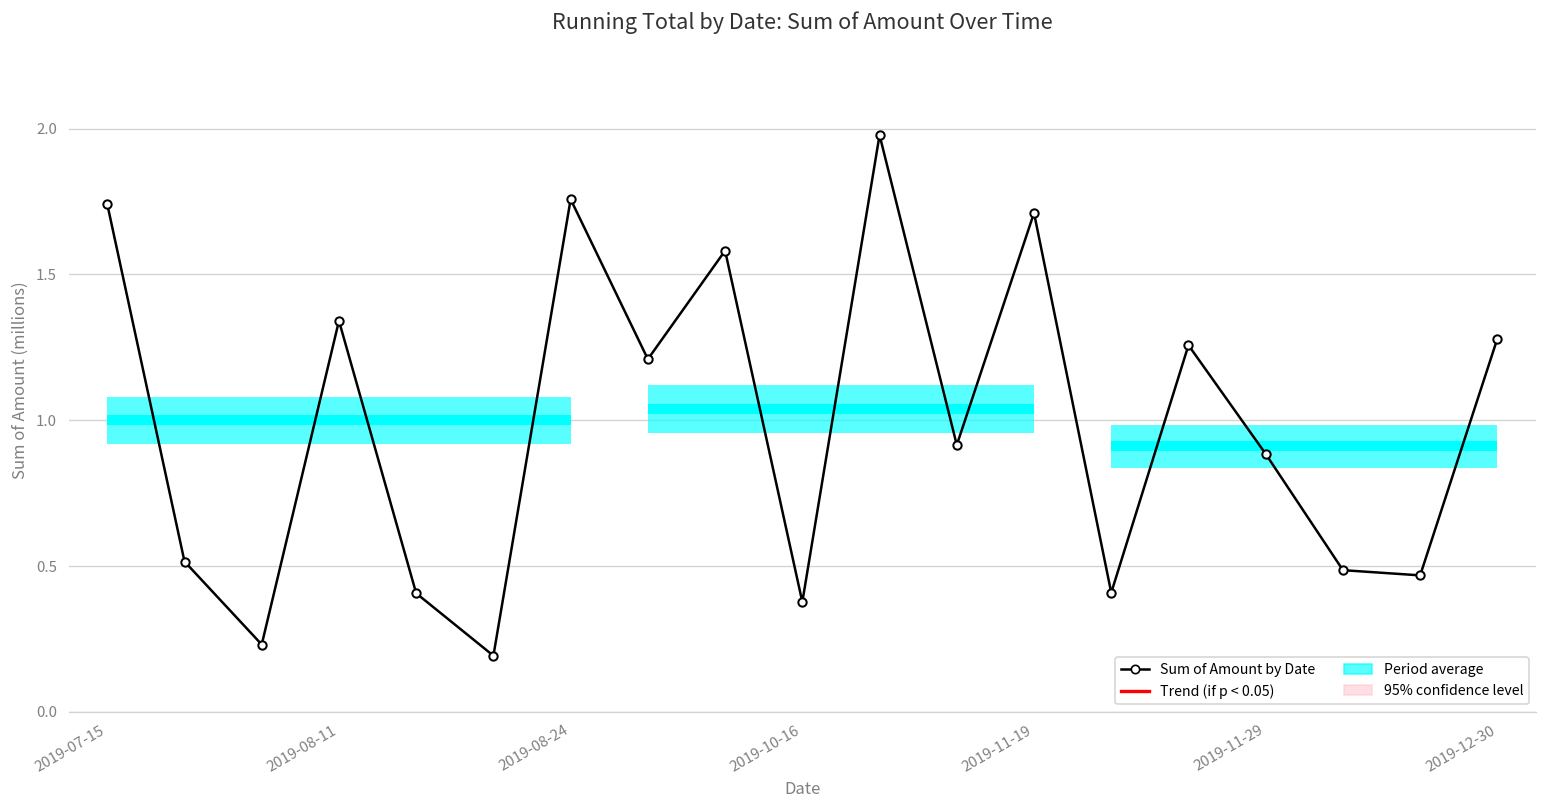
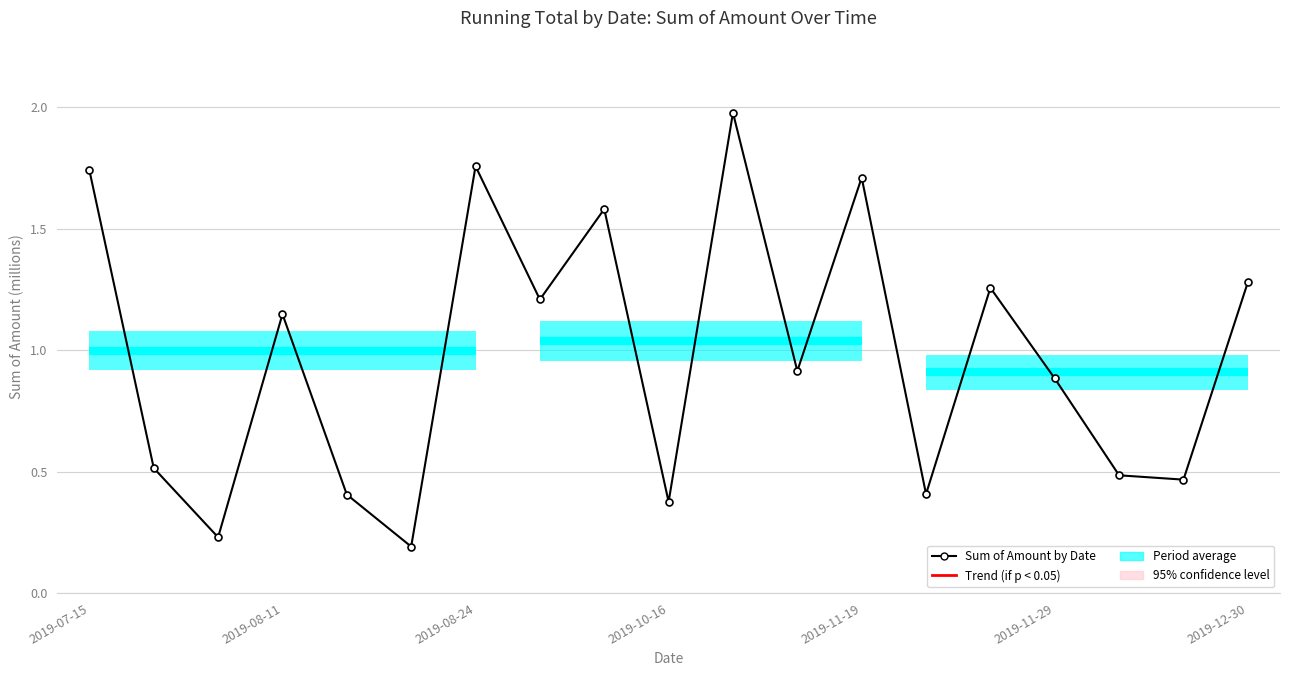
Sum of Amount by Date, 2019-08-11: 1.34 -> 1.15
